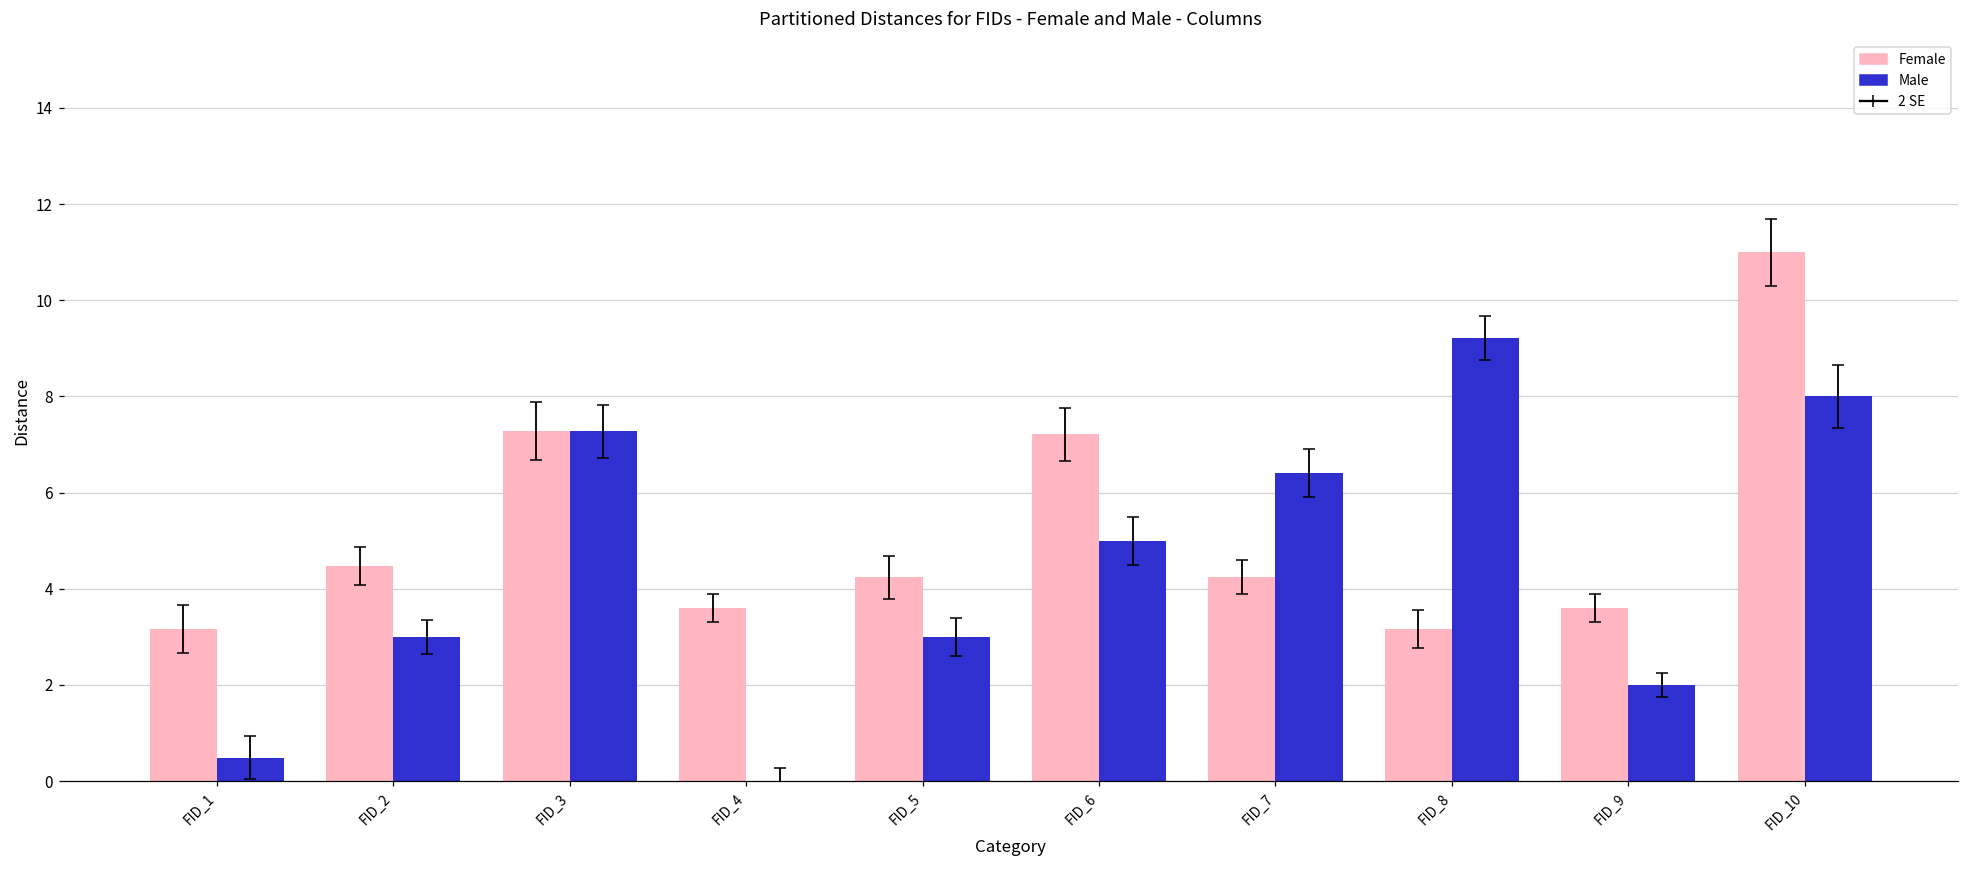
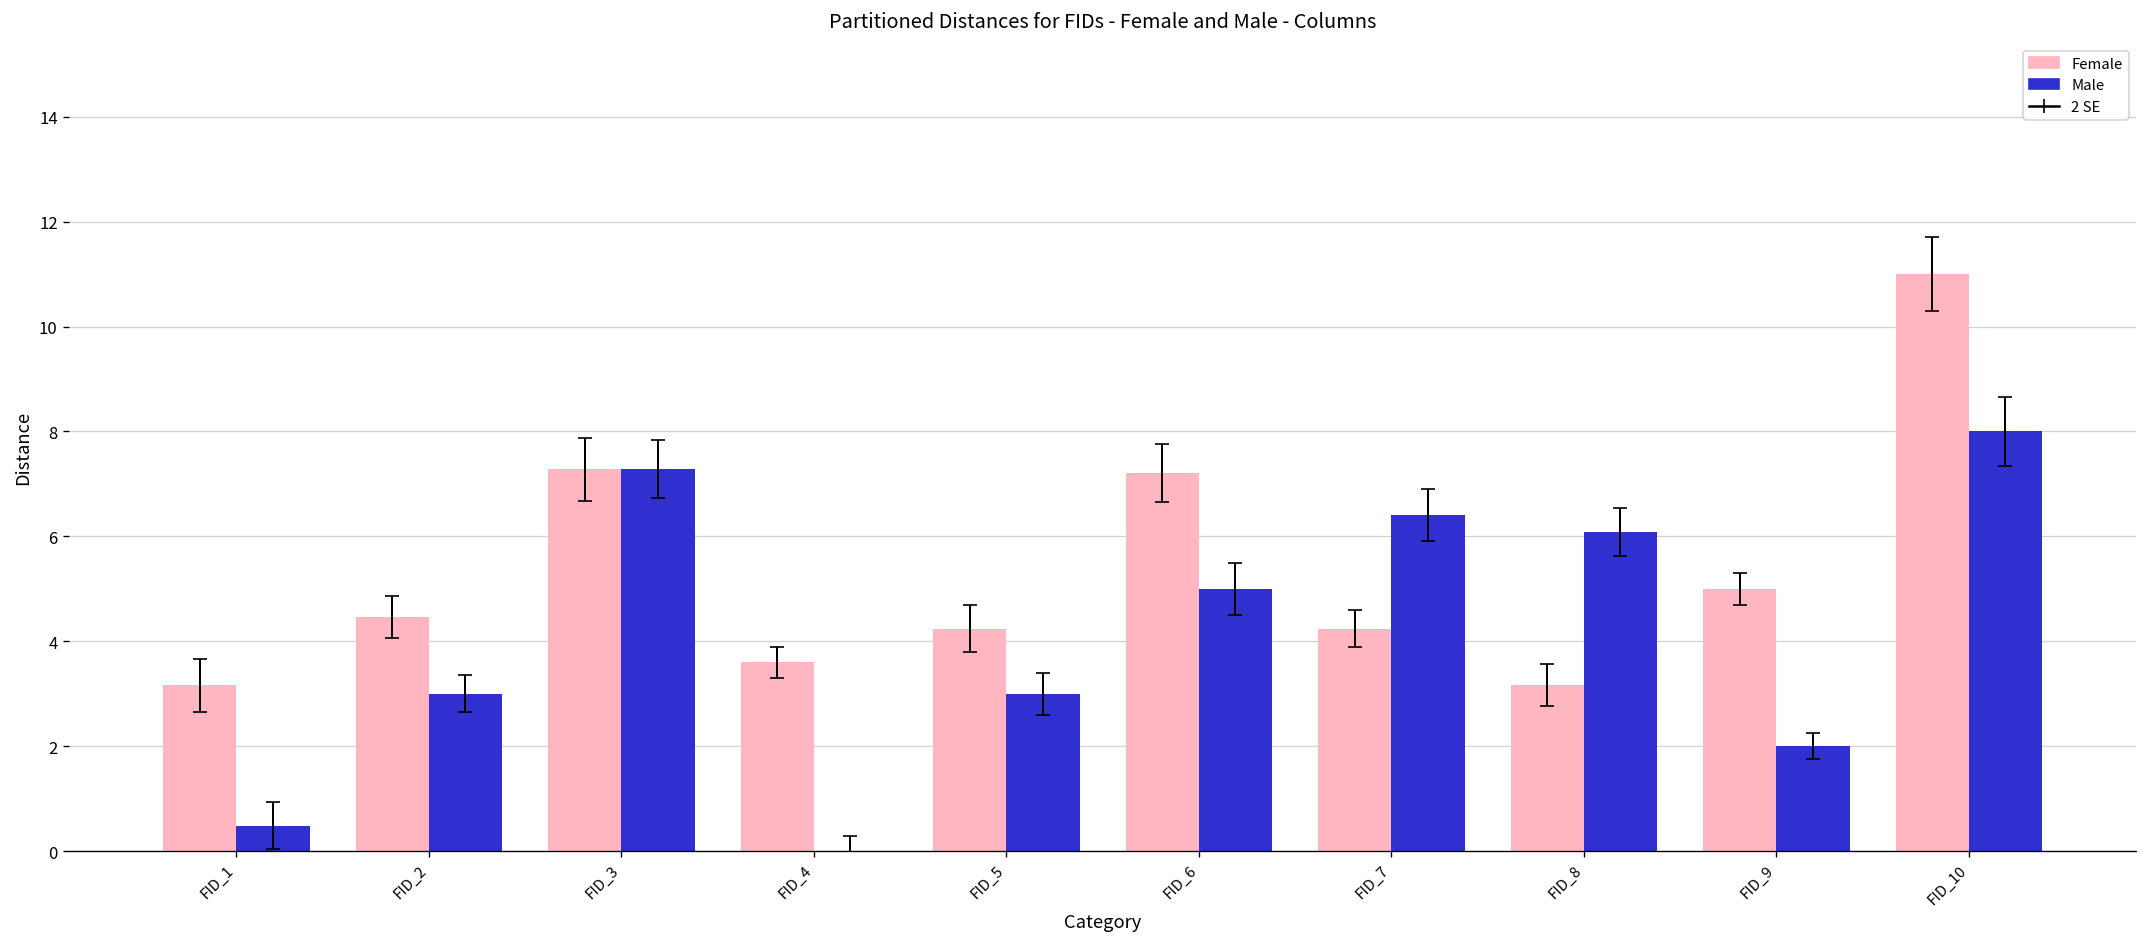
Male, FID_8: 9.2 -> 6.1
Female, FID_9: 3.6 -> 5.0
